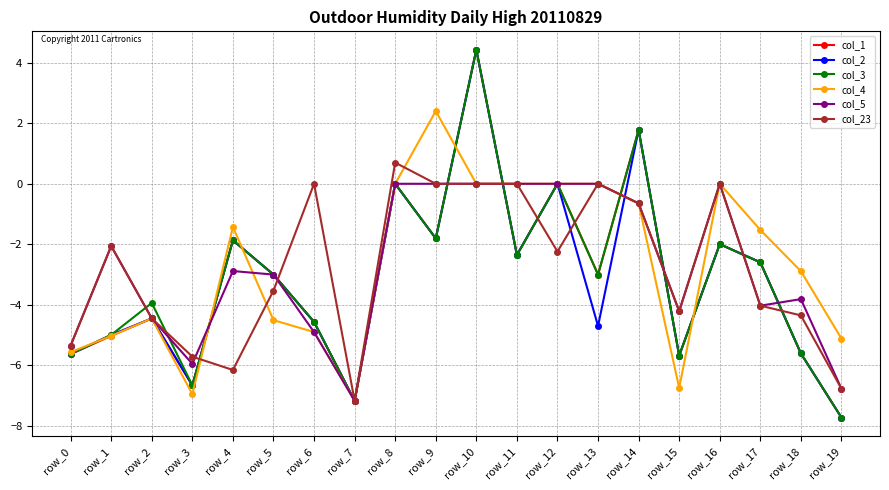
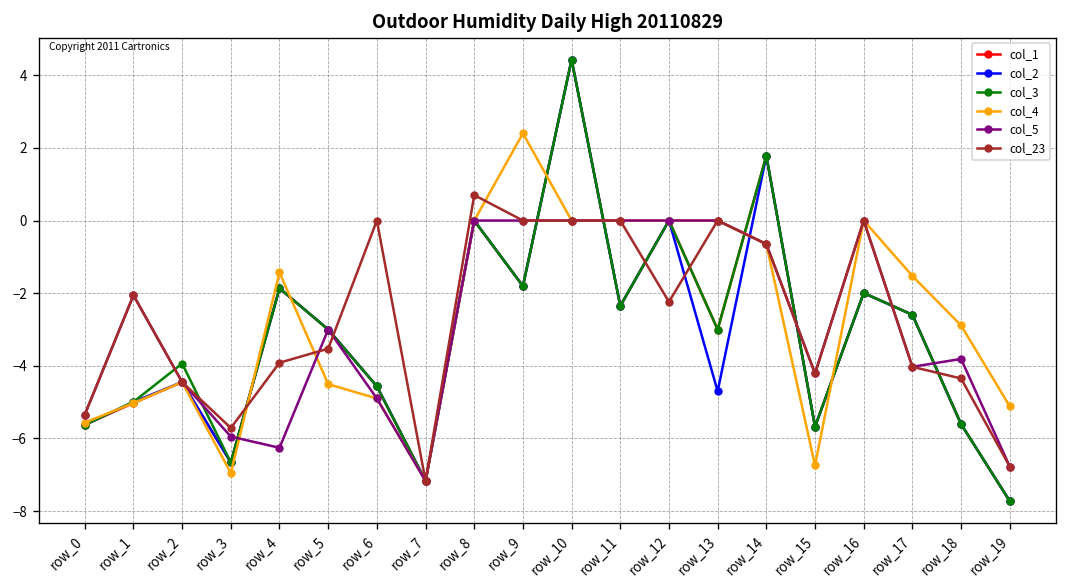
col_5, row_4: -2.9 -> -6.3
col_23, row_4: -6.2 -> -3.9
